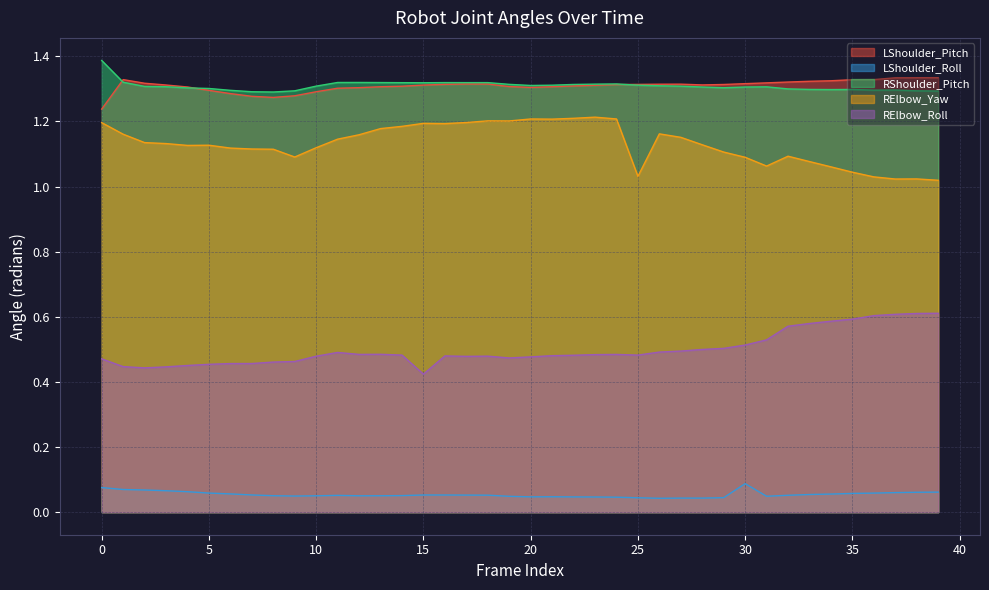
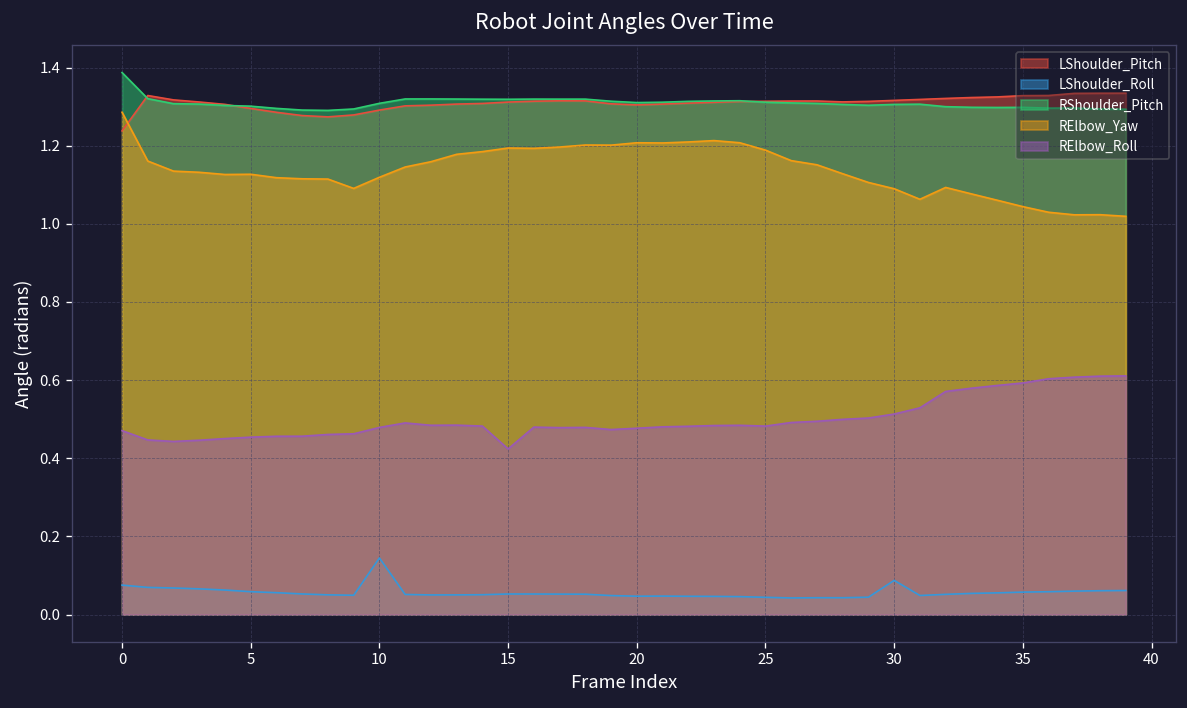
RElbow_Yaw, 0: 1.20 -> 1.29
LShoulder_Roll, 10: 0.05 -> 0.14
RElbow_Yaw, 25: 1.03 -> 1.19
